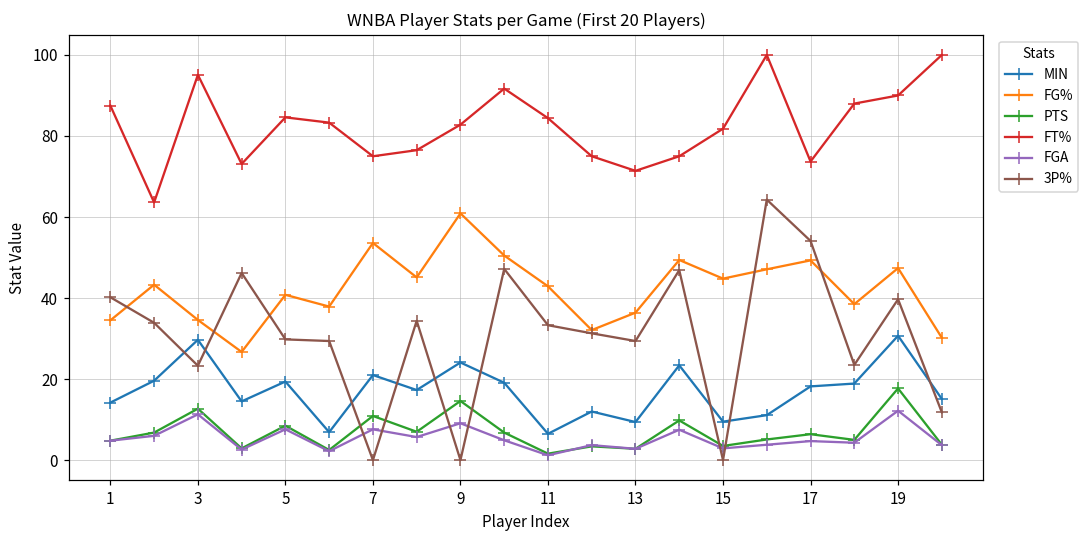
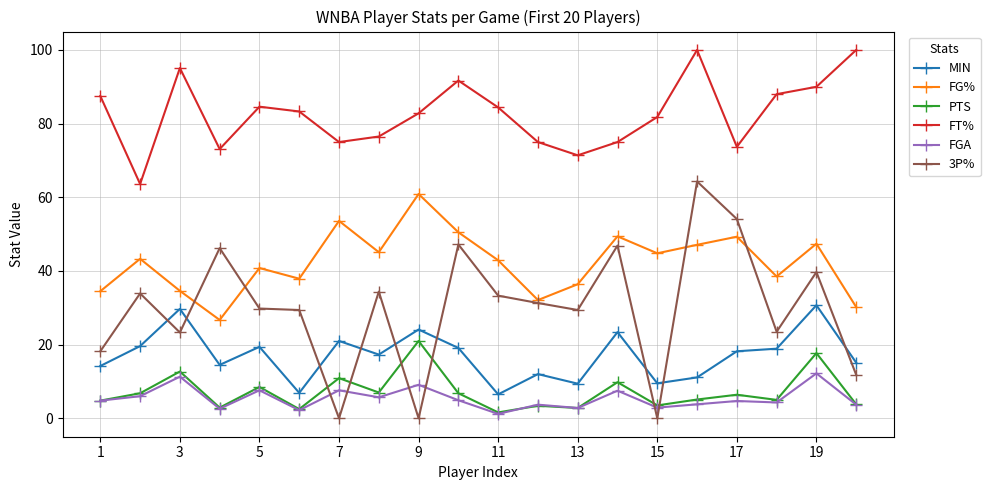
3P%, 1: 40 -> 18
PTS, 9: 15 -> 21
